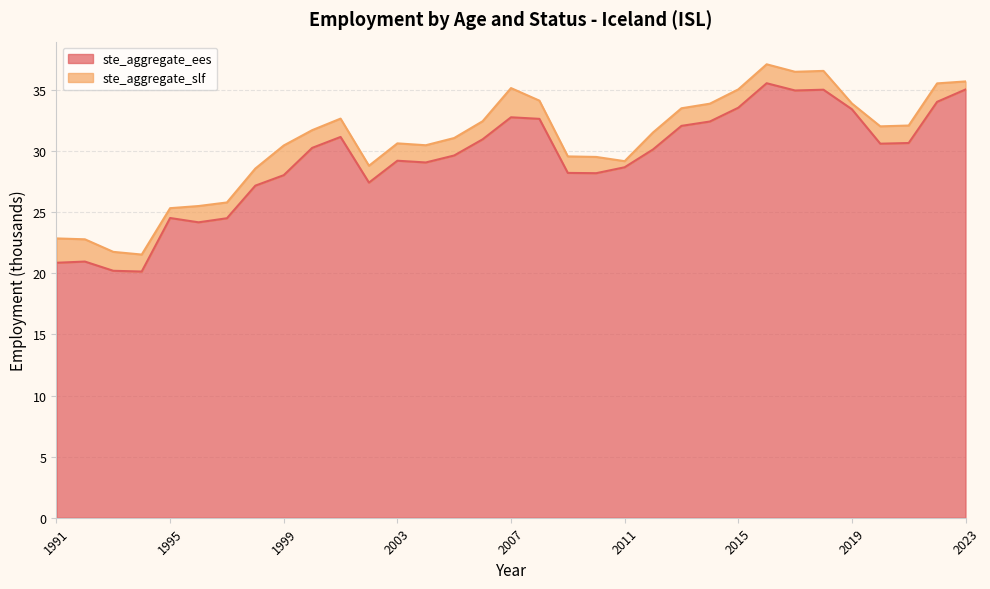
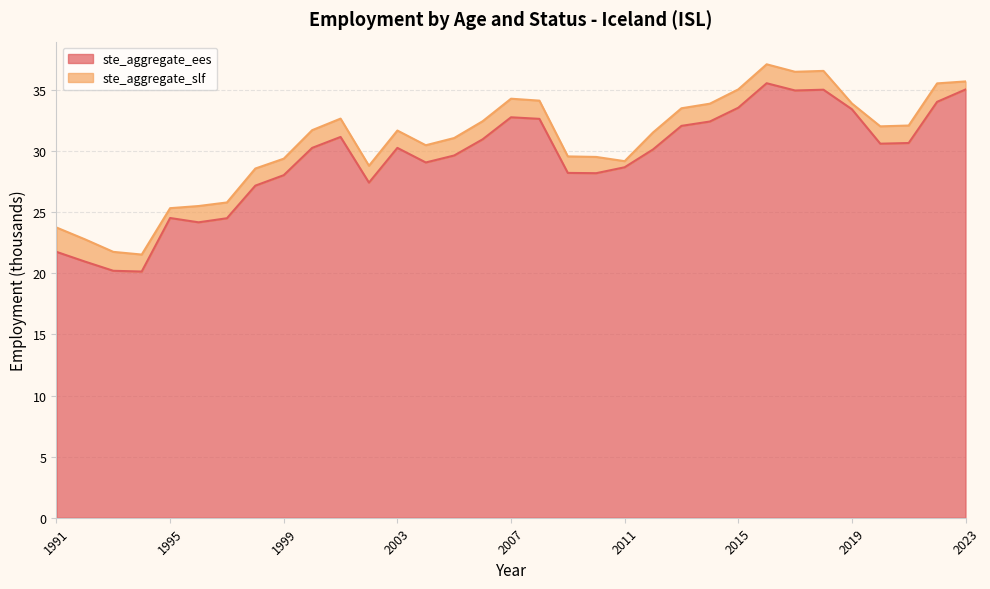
ste_aggregate_ees, 1991: 20.9 -> 21.8
ste_aggregate_slf, 1999: 2.4 -> 1.4
ste_aggregate_ees, 2003: 29.2 -> 30.3
ste_aggregate_slf, 2007: 2.4 -> 1.5
